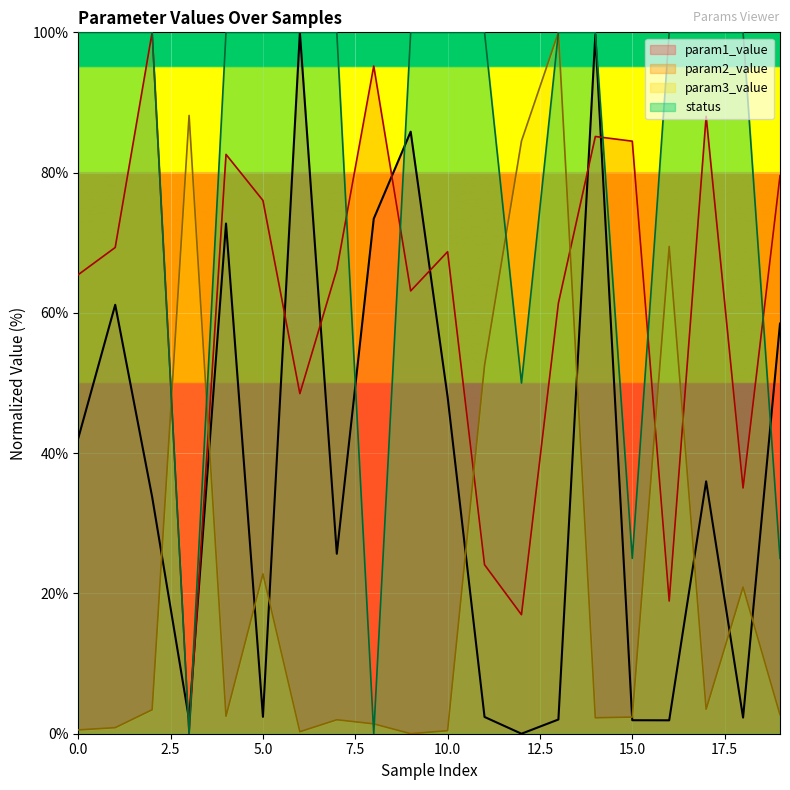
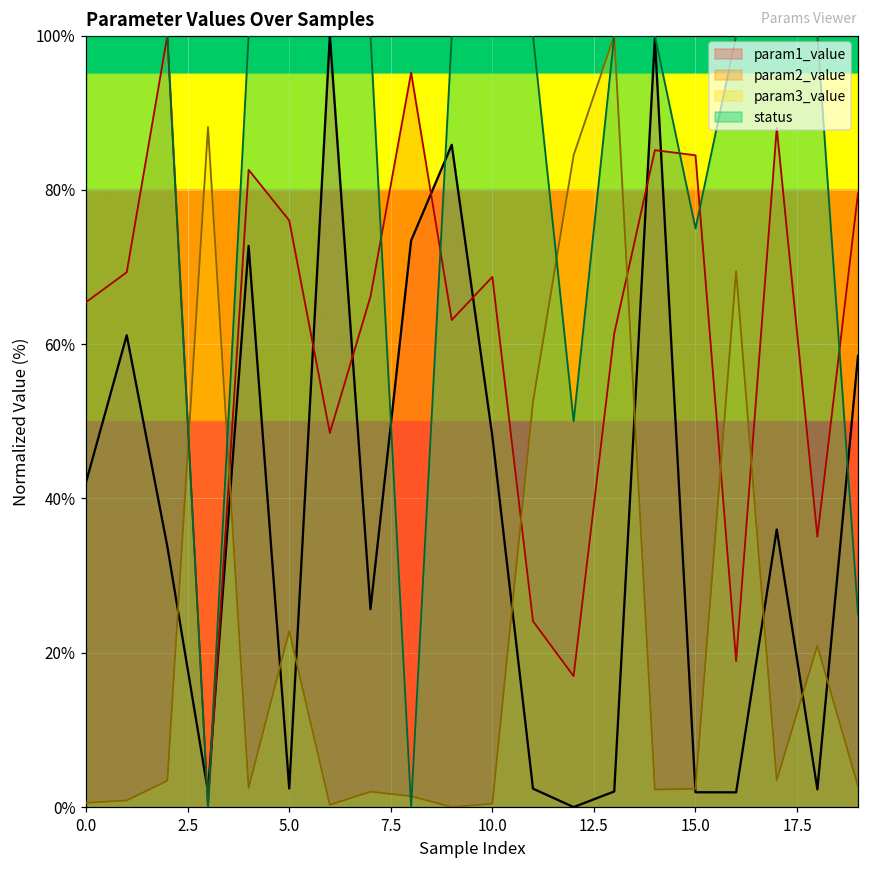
status, 15.0: 25% -> 75%
